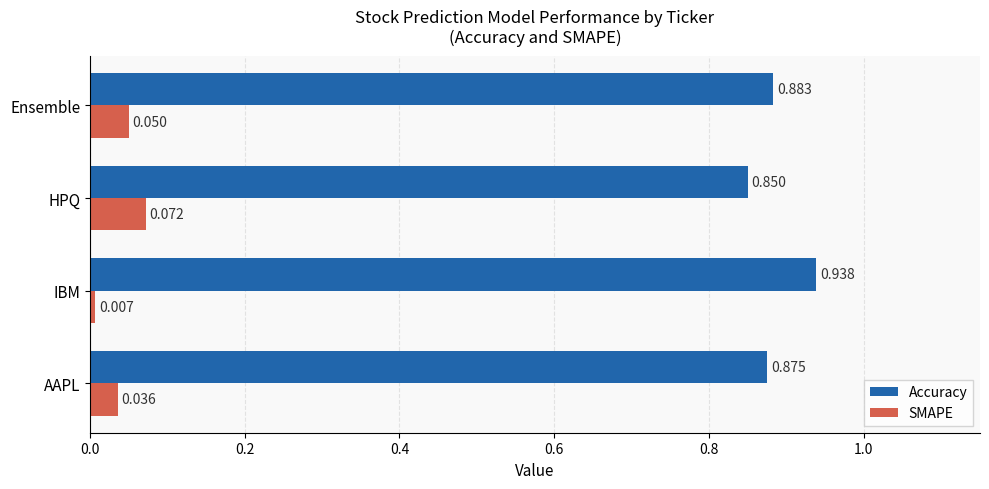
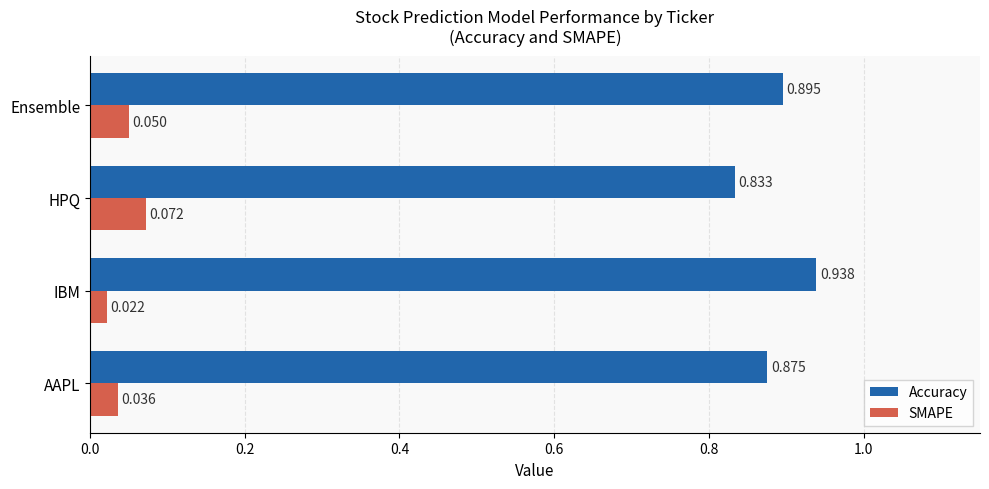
Accuracy, Ensemble: 0.883 -> 0.895
Accuracy, HPQ: 0.850 -> 0.833
SMAPE, IBM: 0.007 -> 0.022
